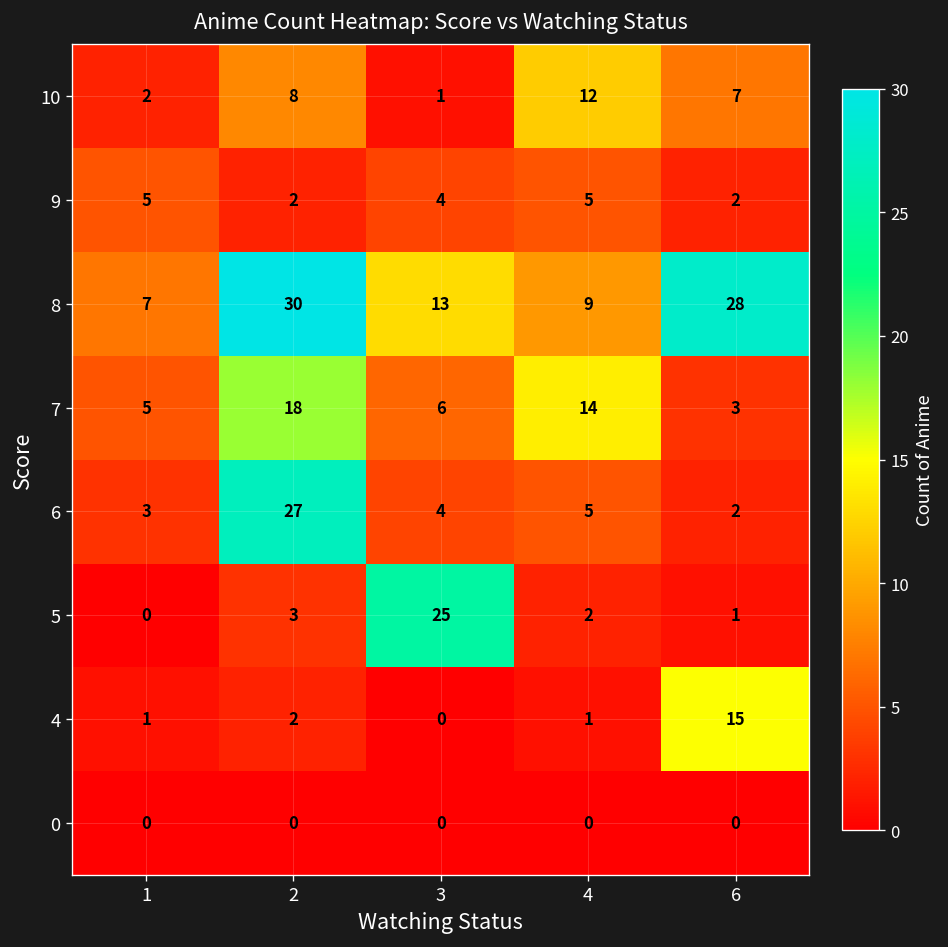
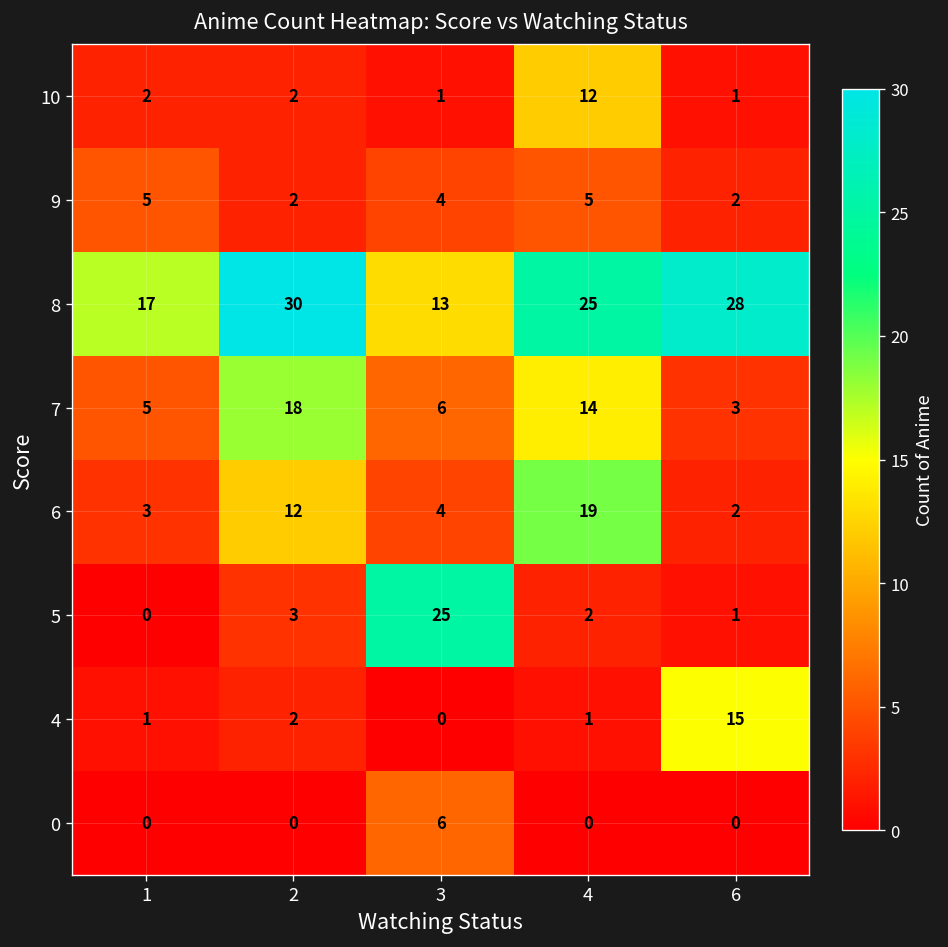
10, 2: 8 -> 2
10, 6: 7 -> 1
8, 1: 7 -> 17
8, 4: 9 -> 25
6, 2: 27 -> 12
6, 4: 5 -> 19
0, 3: 0 -> 6
